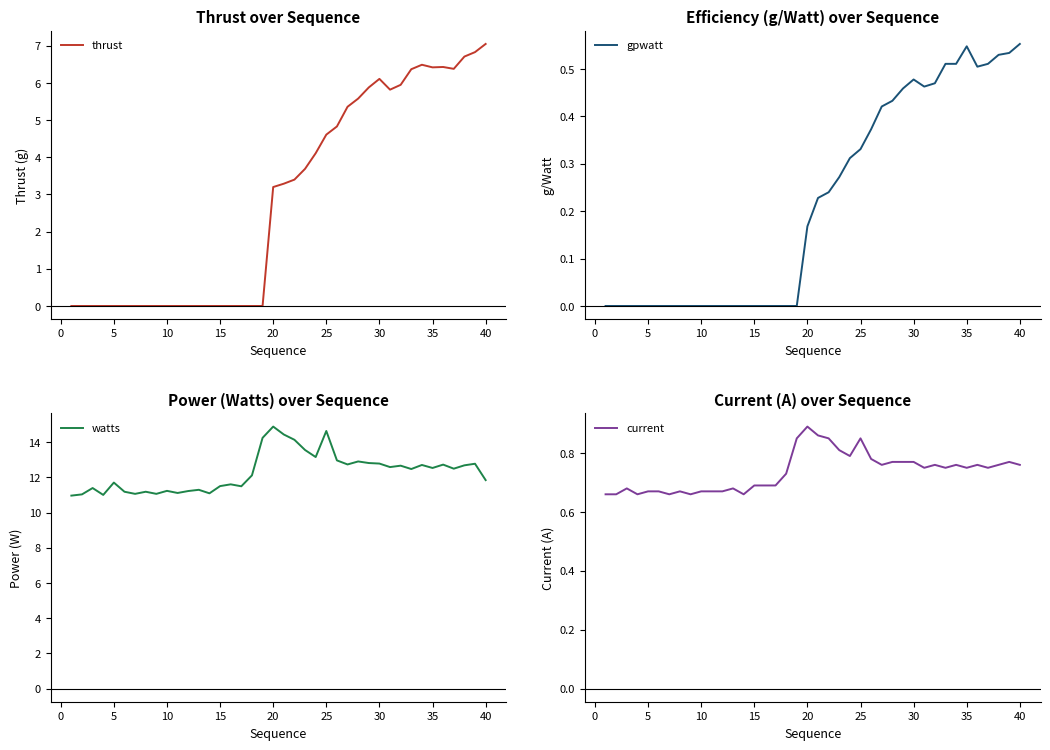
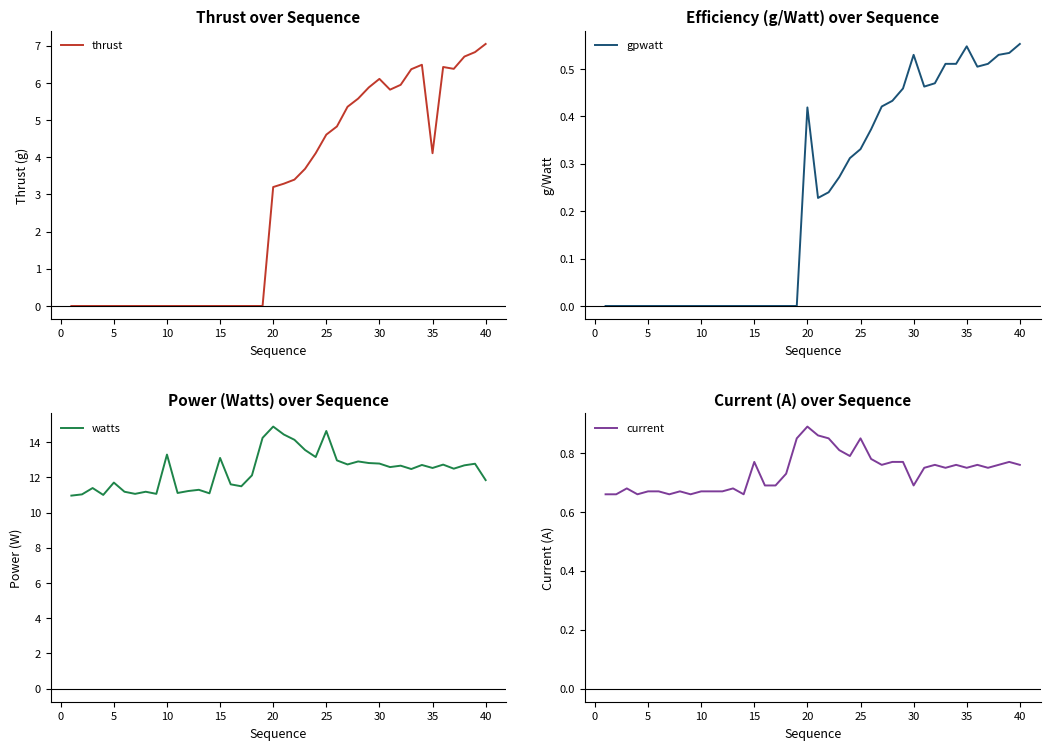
Thrust over Sequence, 35: 6.4 -> 4.1
Efficiency (g/Watt) over Sequence, 20: 0.17 -> 0.42
Efficiency (g/Watt) over Sequence, 30: 0.48 -> 0.53
Power (Watts) over Sequence, 10: 11.2 -> 13.3
Power (Watts) over Sequence, 15: 11.5 -> 13.1
Current (A) over Sequence, 15: 0.69 -> 0.77
Current (A) over Sequence, 30: 0.77 -> 0.69
